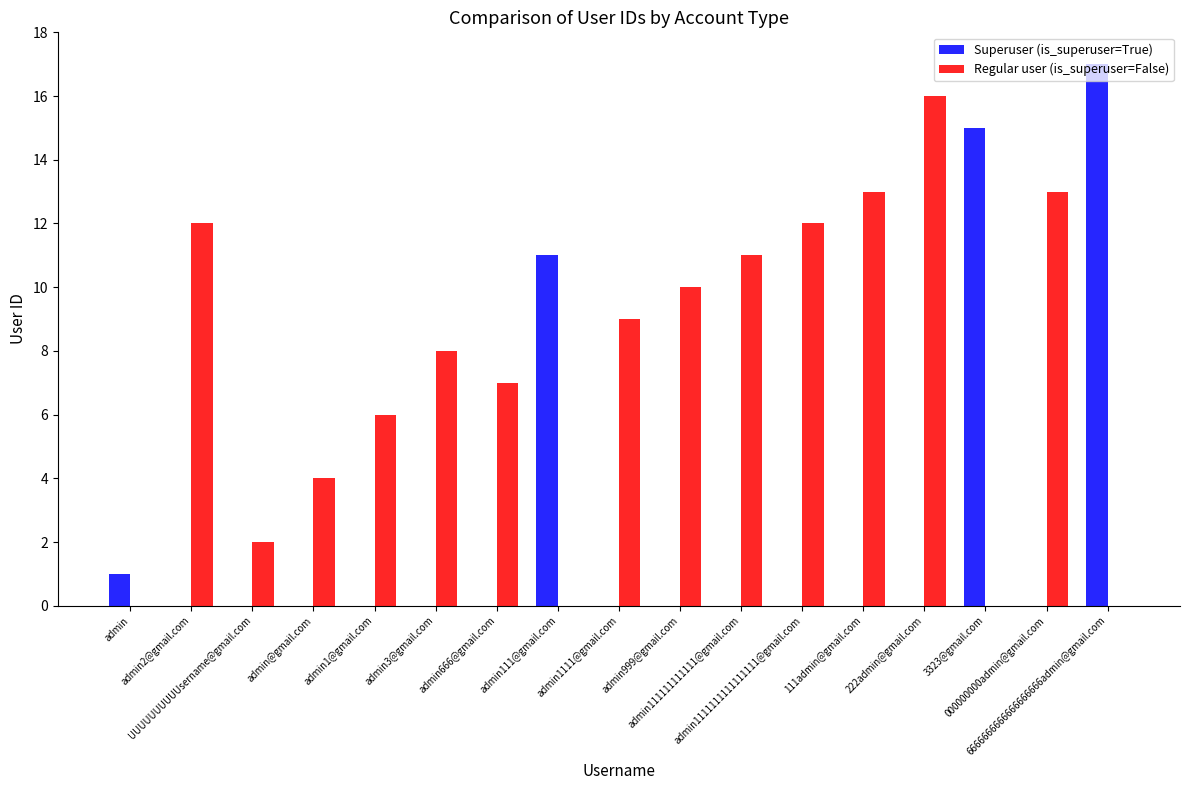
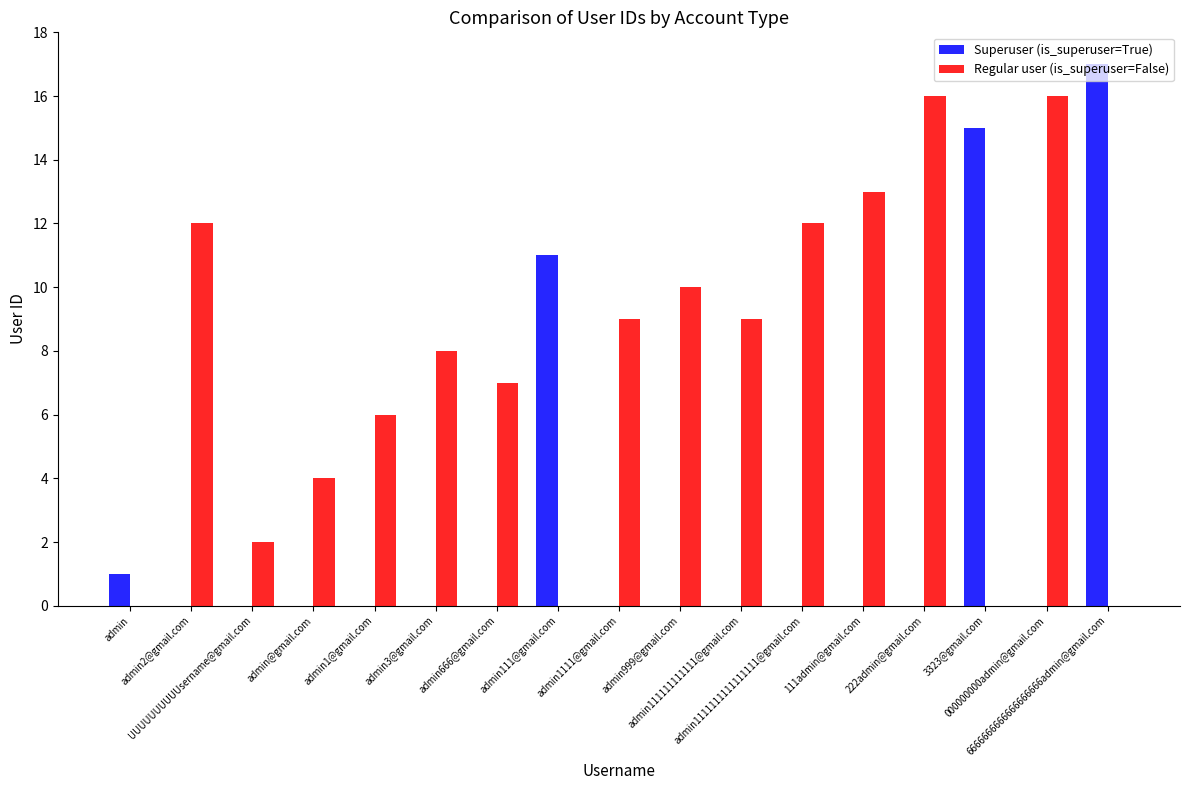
Regular user (is_superuser=False), admin111111111111@gmail.com: 11 -> 9
Regular user (is_superuser=False), 000000000admin@gmail.com: 13 -> 16
